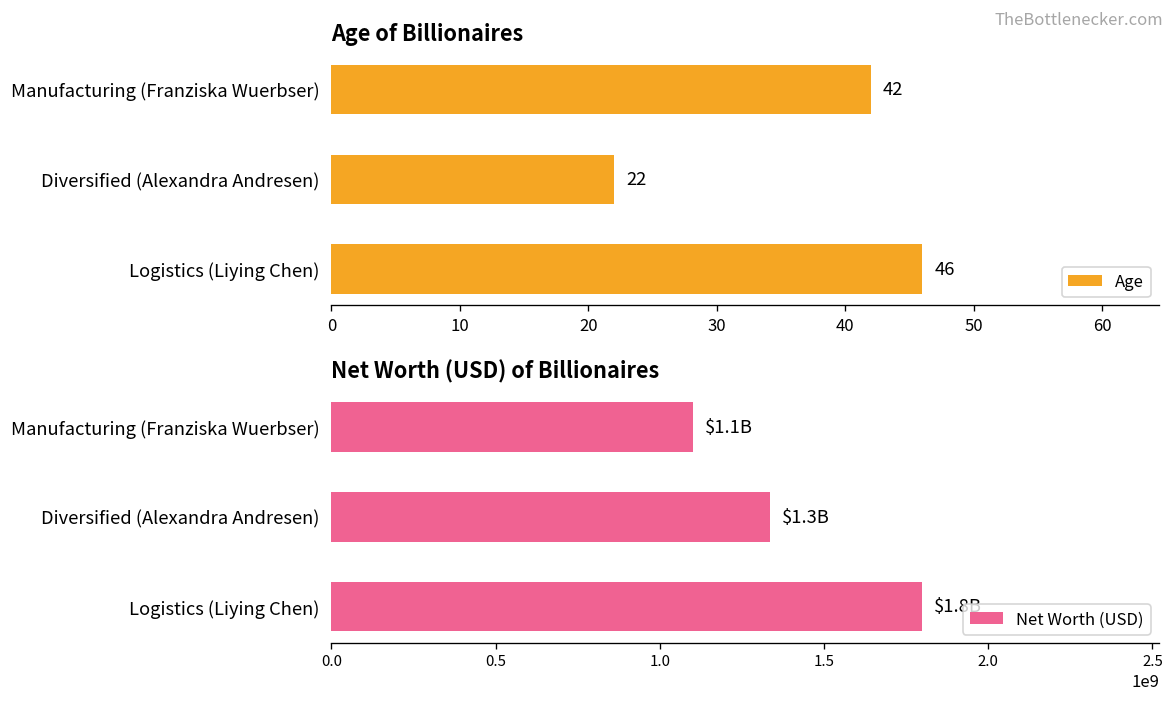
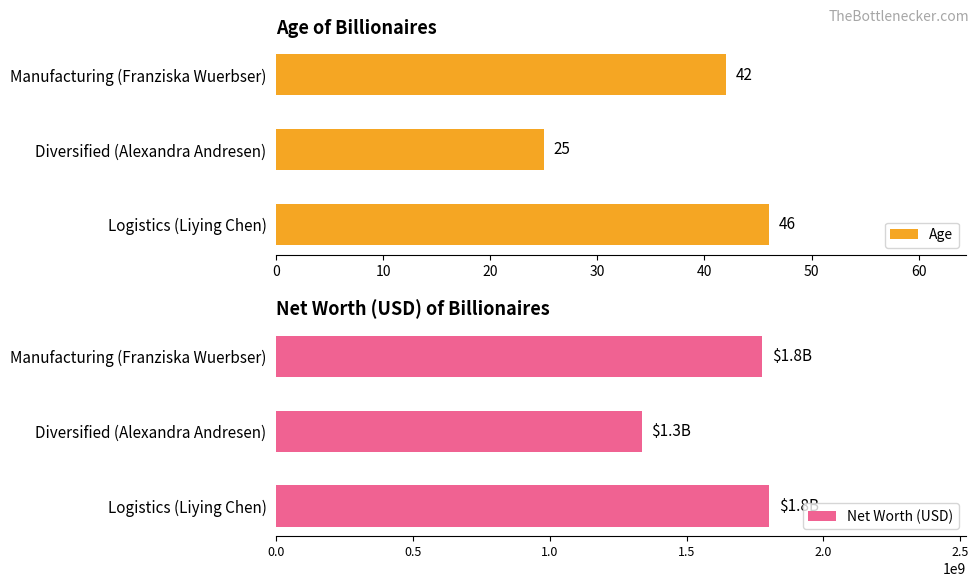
Age of Billionaires, Diversified (Alexandra Andresen): 22 -> 25
Net Worth (USD) of Billionaires, Manufacturing (Franziska Wuerbser): $1.1B -> $1.8B
